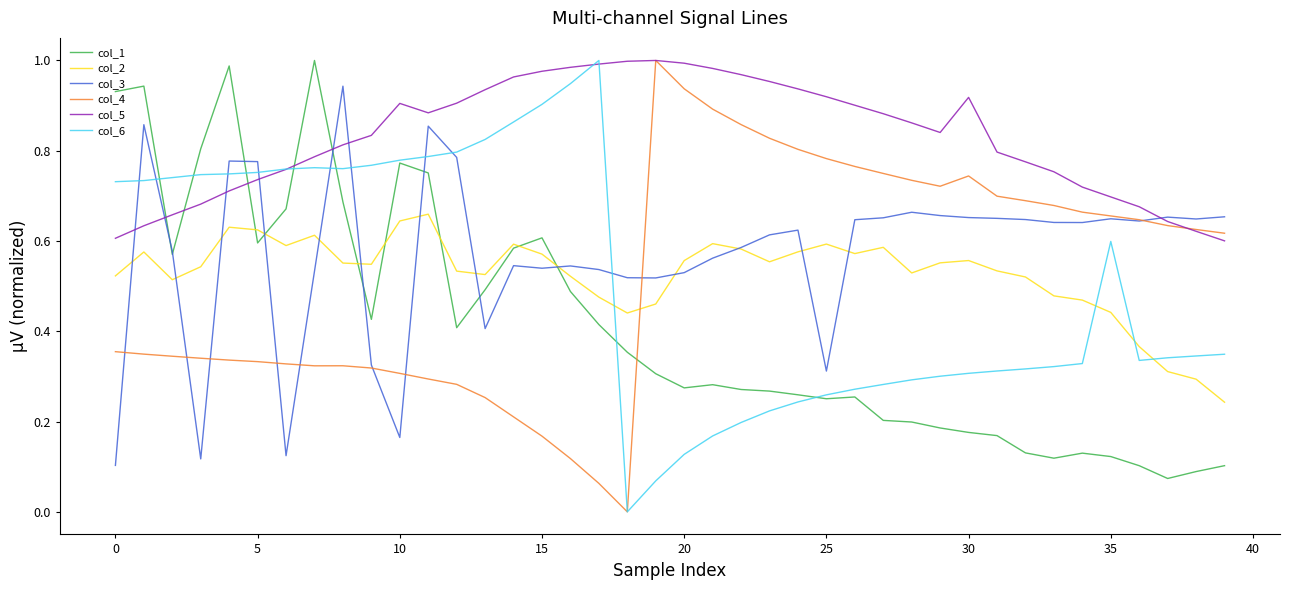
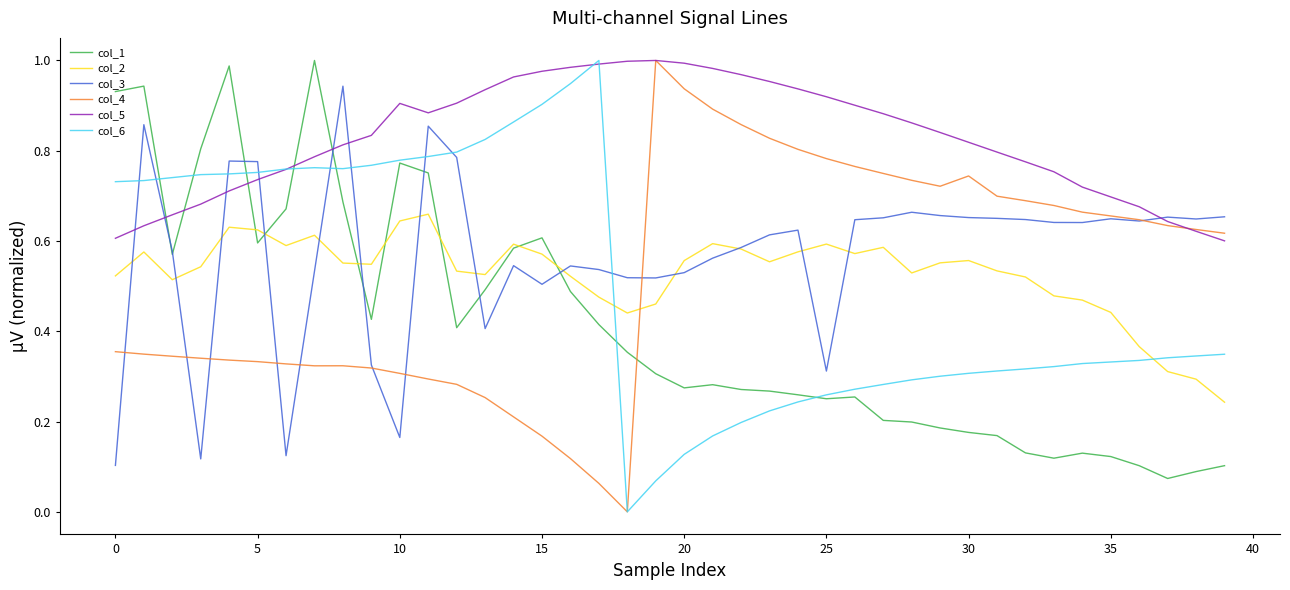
col_3, 15: 0.54 -> 0.50
col_5, 30: 0.92 -> 0.82
col_6, 35: 0.60 -> 0.33
